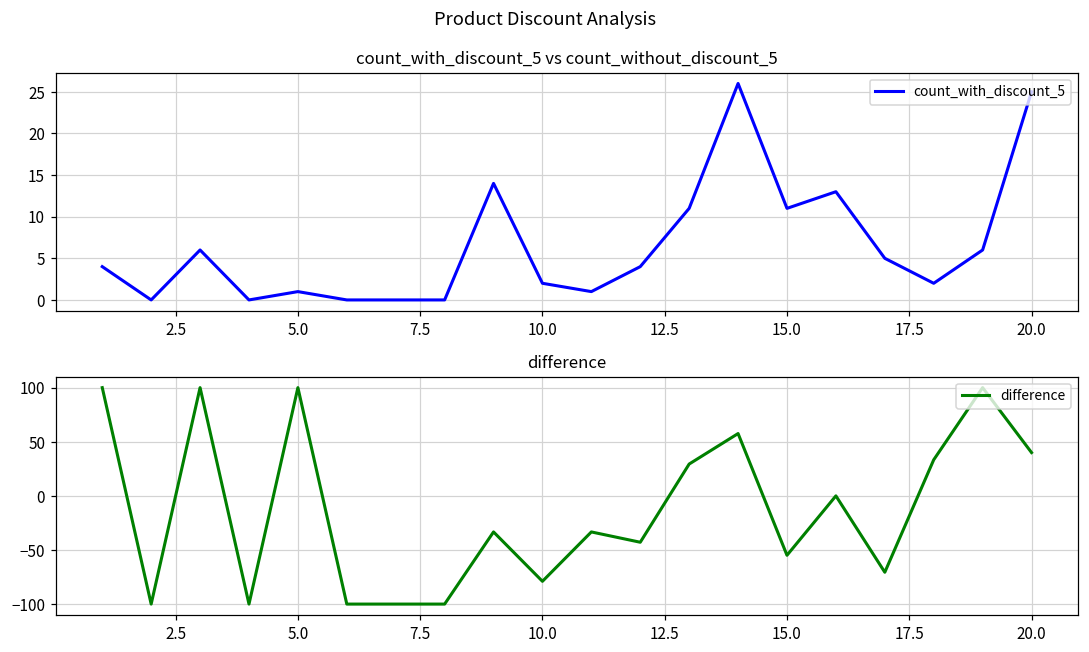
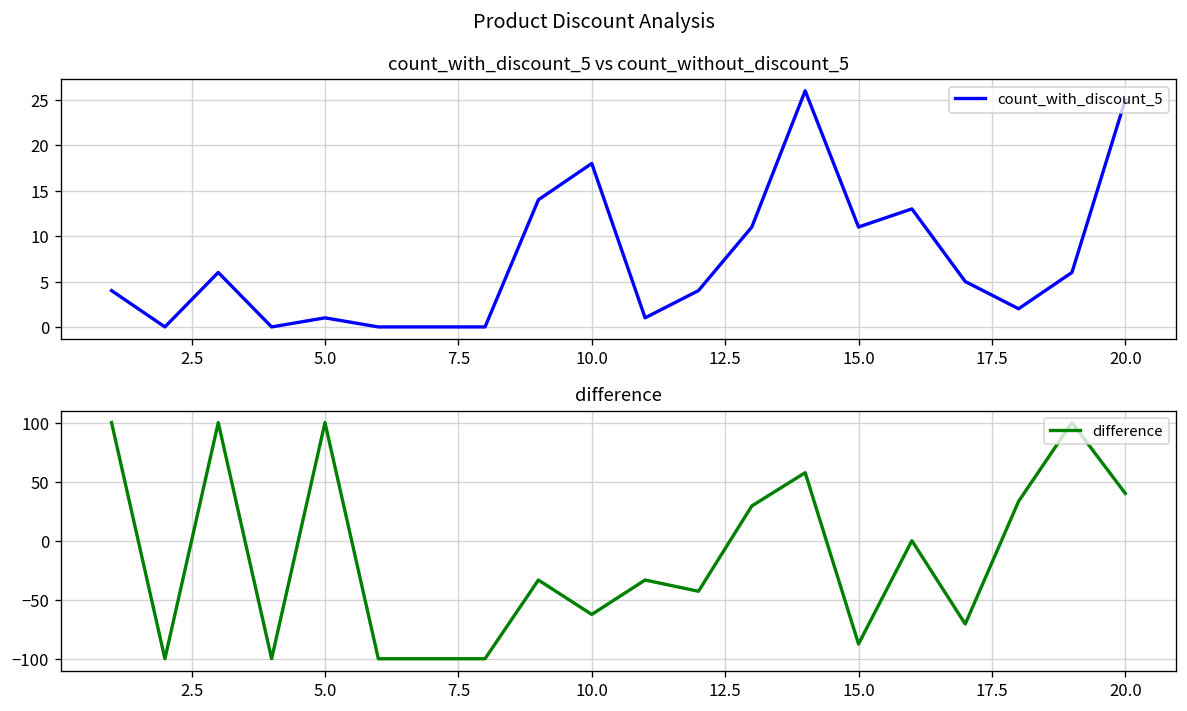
count_with_discount_5 vs count_without_discount_5, 10.0: 2 -> 18
difference, 10.0: -80 -> -60
difference, 15.0: -50 -> -90
